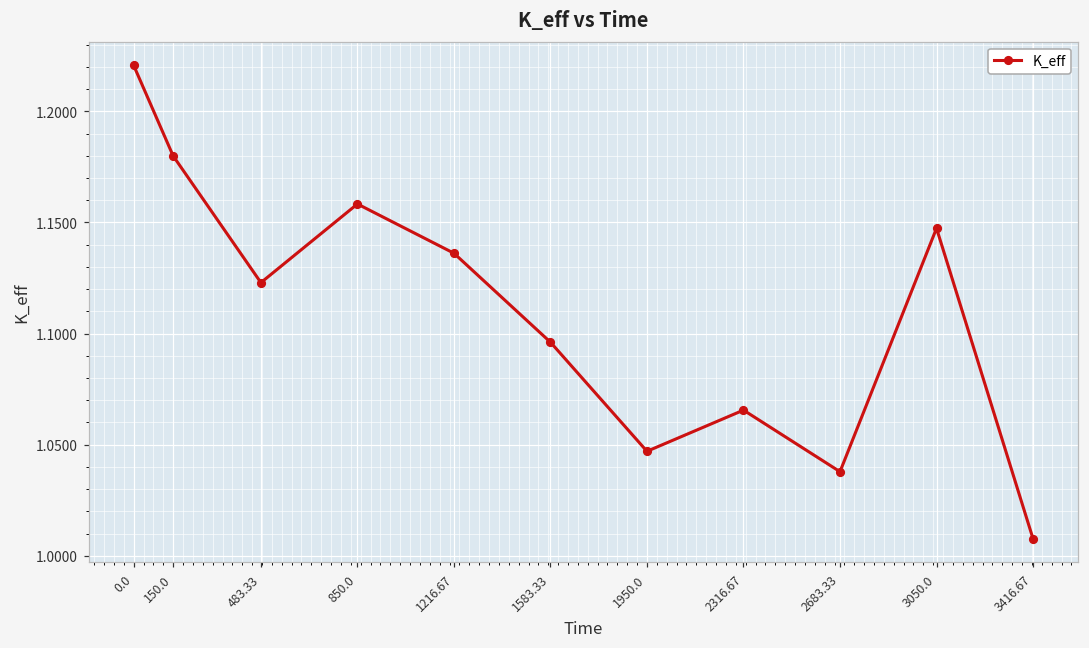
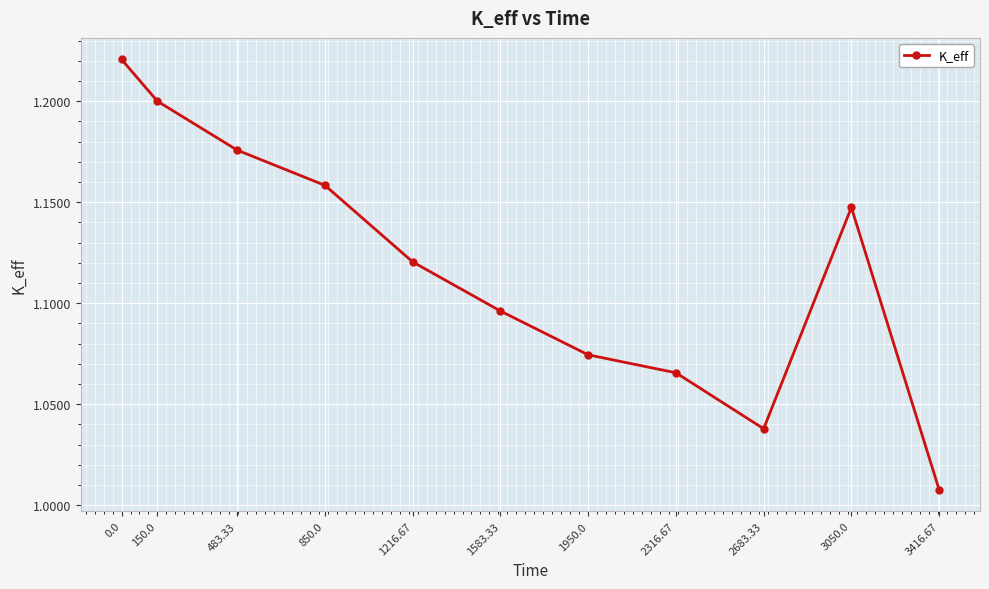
150.0: 1.180 -> 1.200
483.33: 1.123 -> 1.176
1216.67: 1.136 -> 1.120
1950.0: 1.047 -> 1.074
